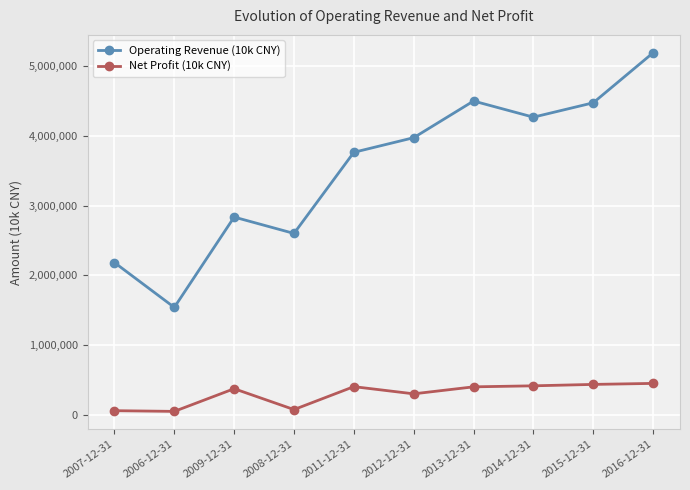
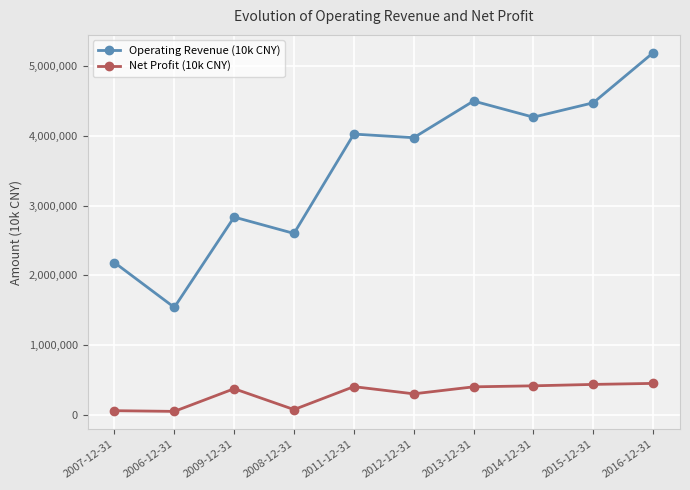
Operating Revenue (10k CNY), 2011-12-31: 3,800,000 -> 4,000,000
